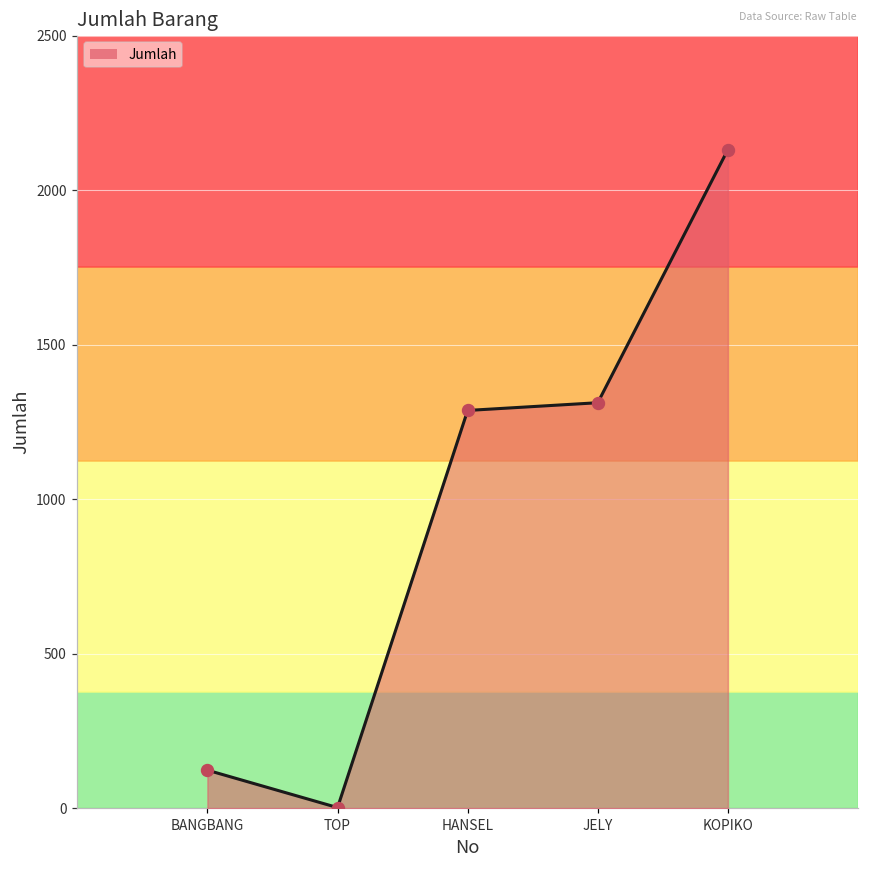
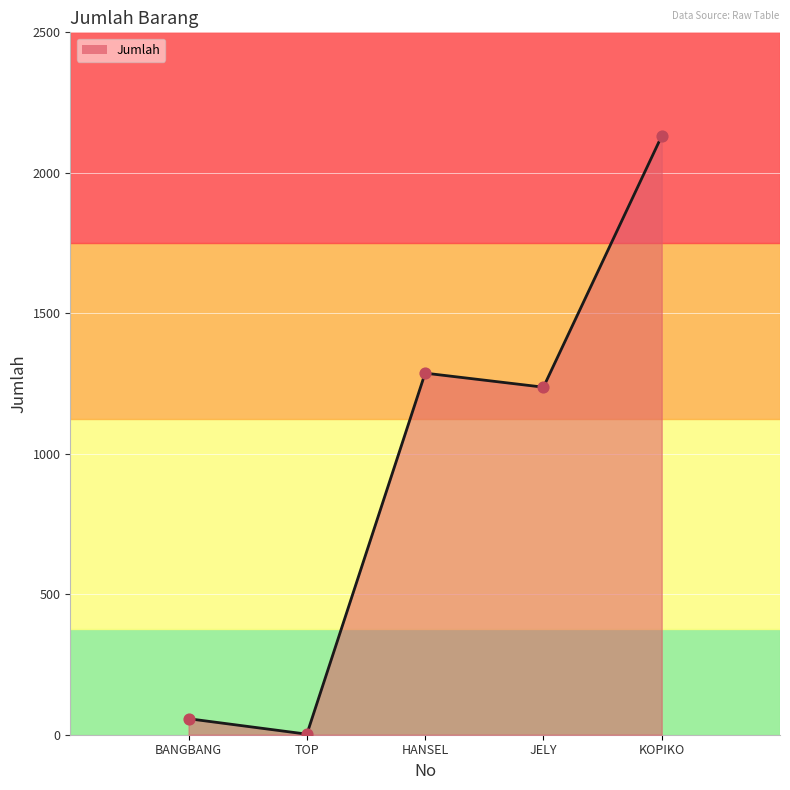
BANGBANG: 120 -> 60
JELY: 1310 -> 1240
